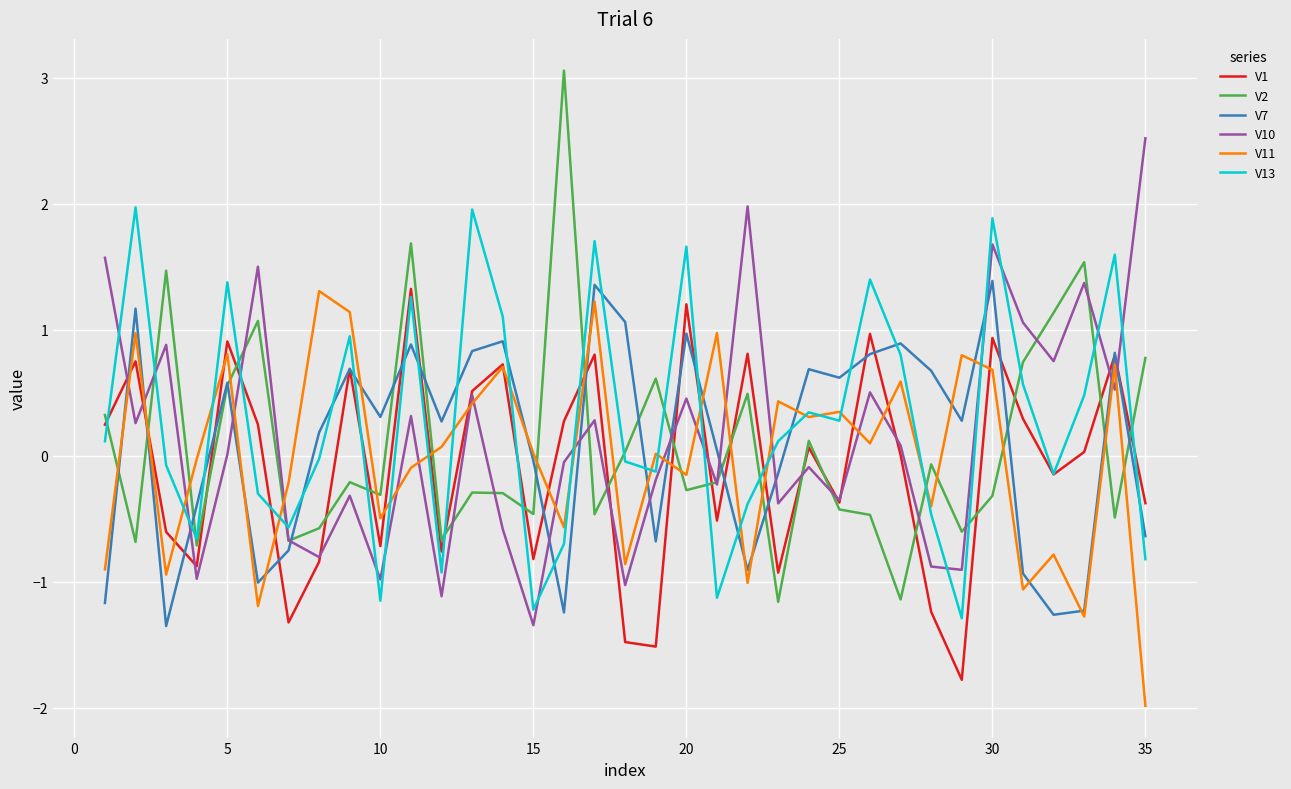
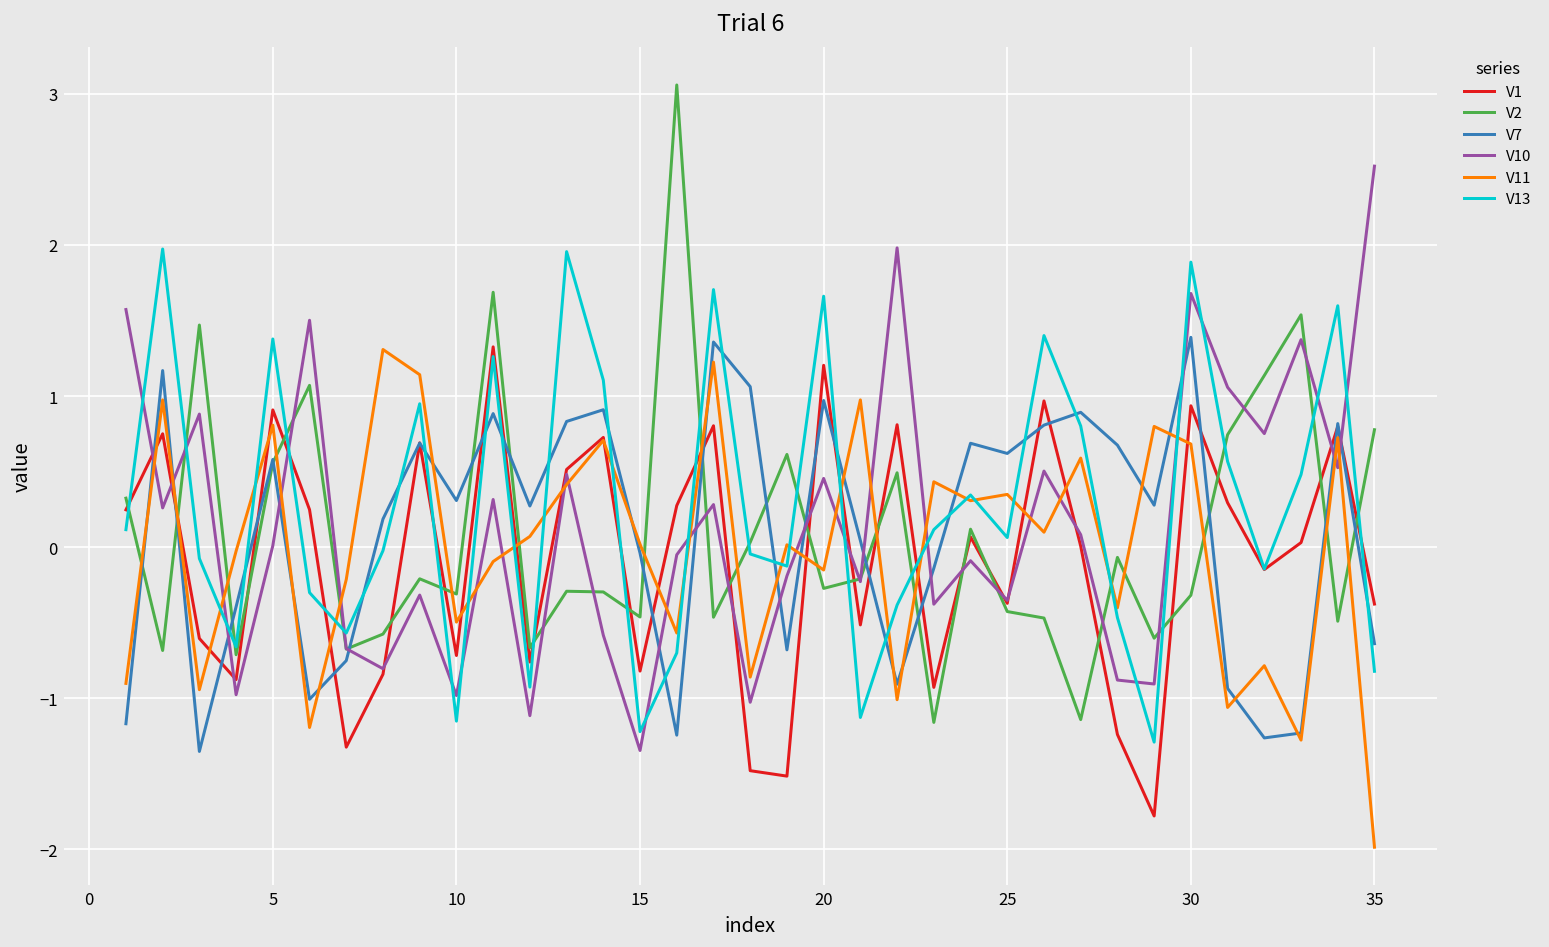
V13, 25: 0.28 -> 0.06
